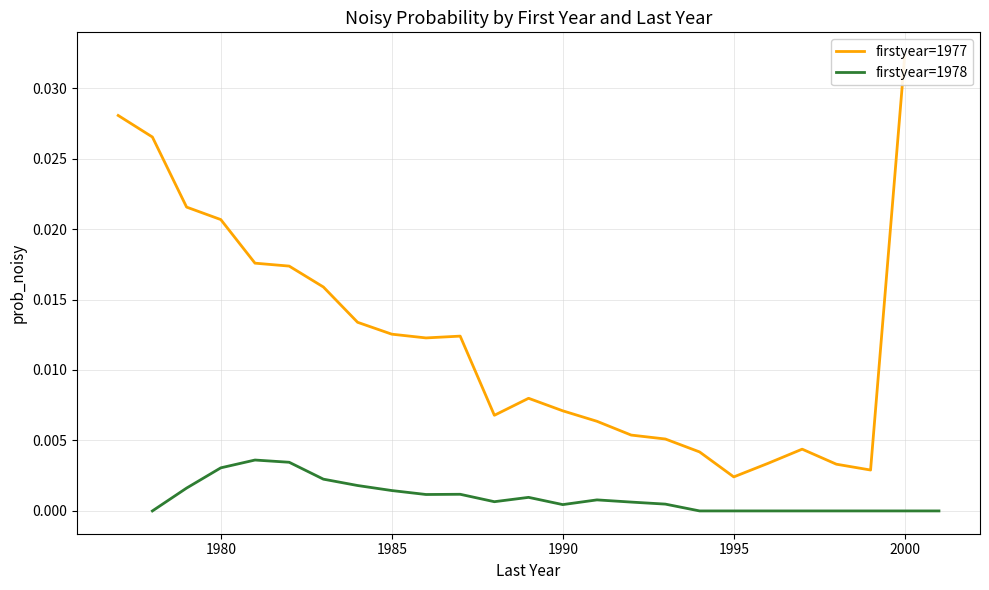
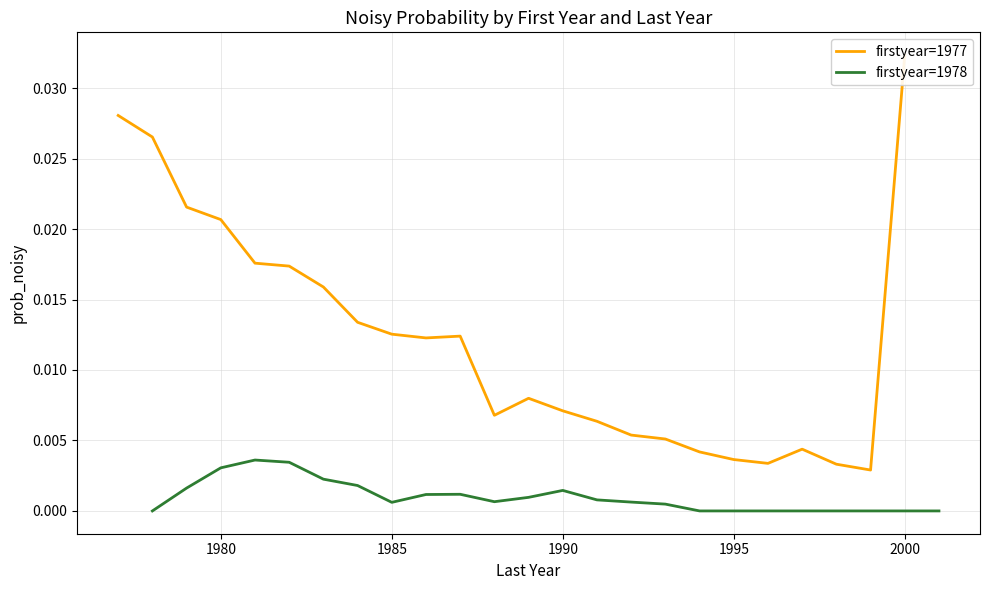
firstyear=1978, 1985: 0.0014 -> 0.0006
firstyear=1978, 1990: 0.0004 -> 0.0015
firstyear=1977, 1995: 0.0024 -> 0.0036
